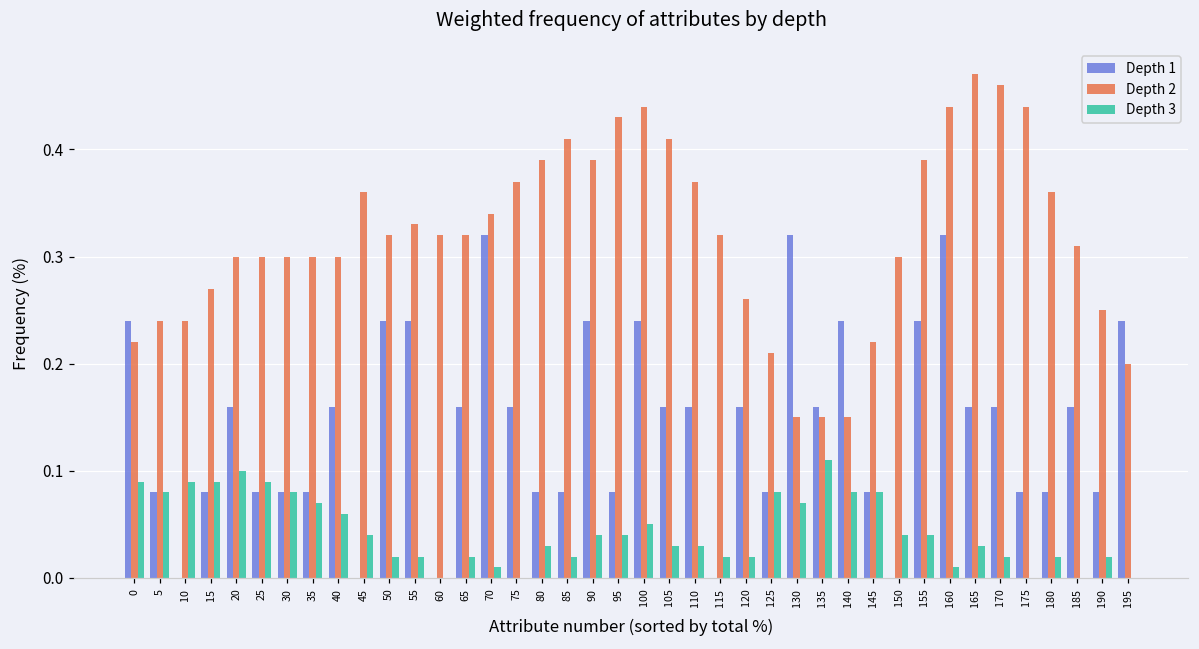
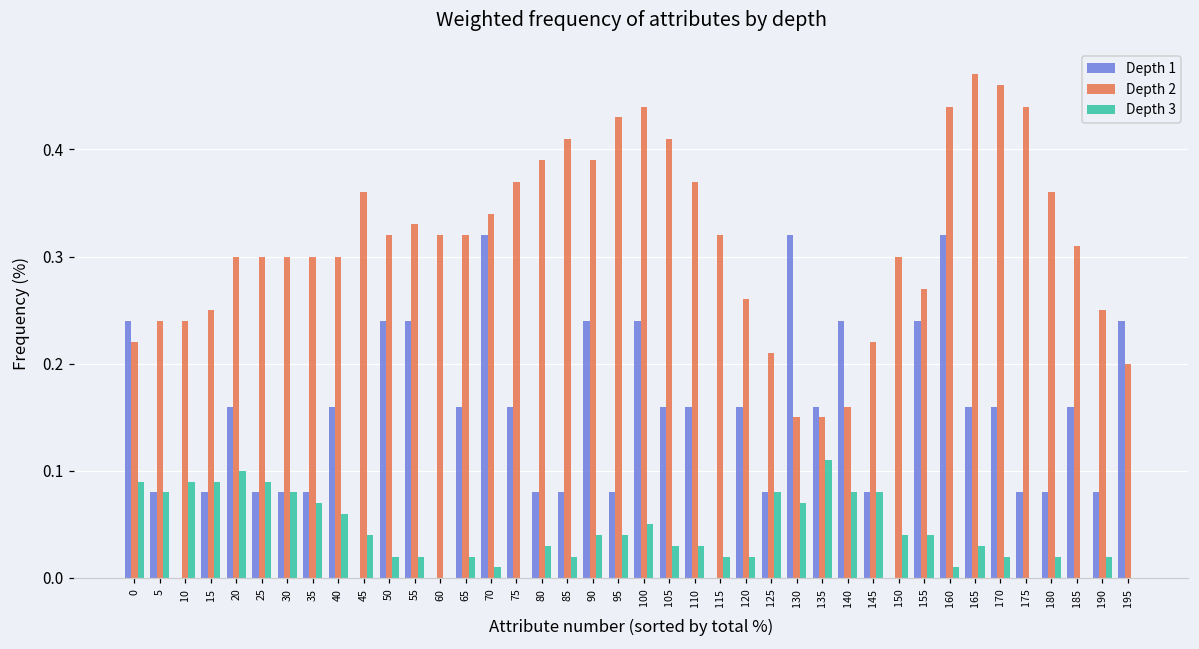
Depth 2, 15: 0.27 -> 0.25
Depth 2, 140: 0.15 -> 0.16
Depth 2, 155: 0.39 -> 0.27
